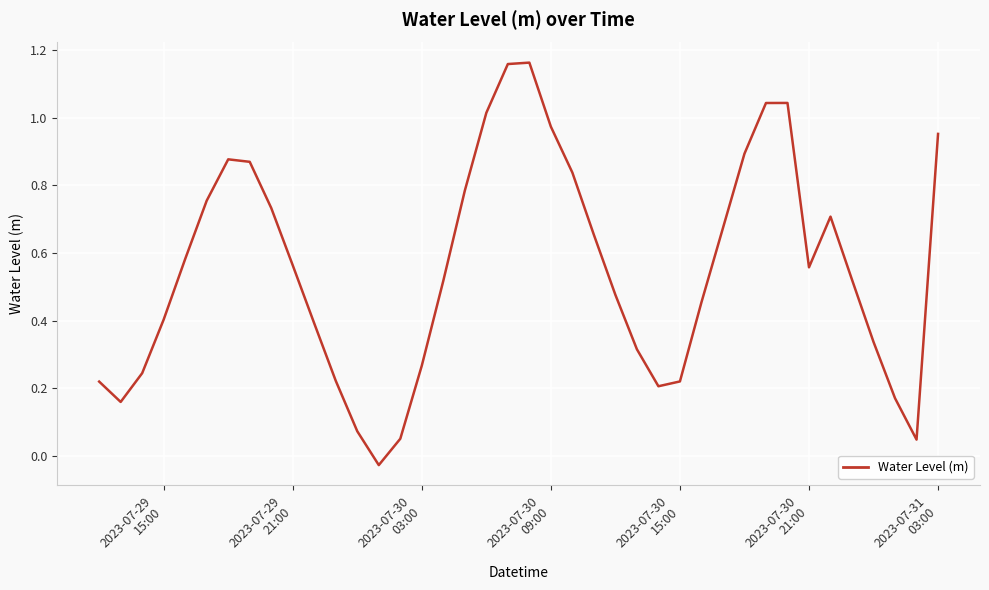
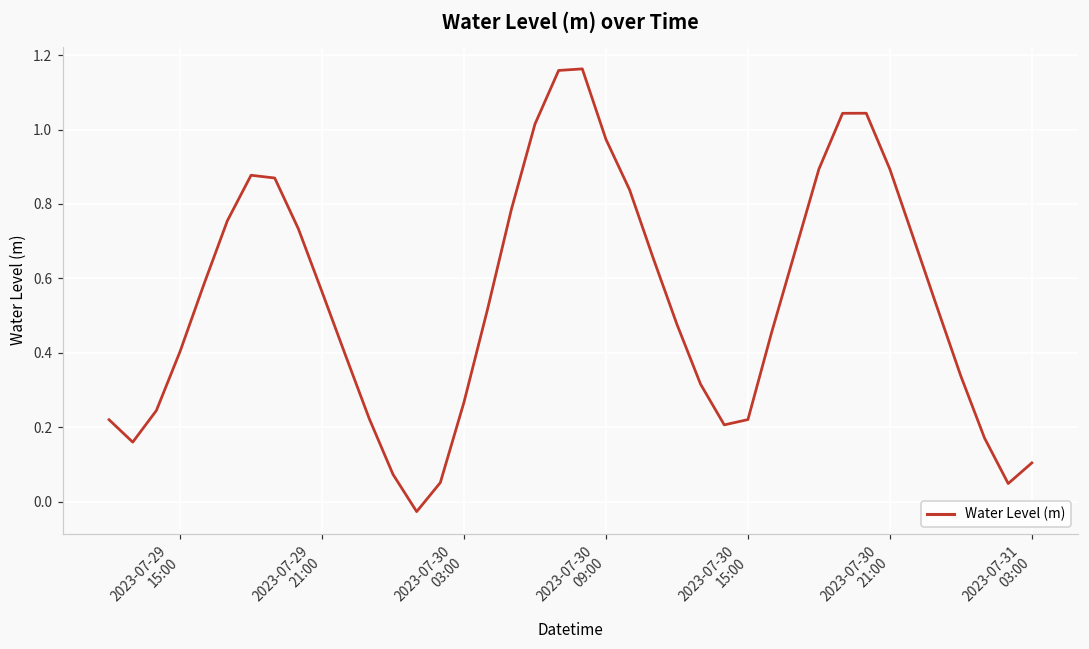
2023-07-30 21:00: 0.56 -> 0.89
2023-07-31 03:00: 0.95 -> 0.10
